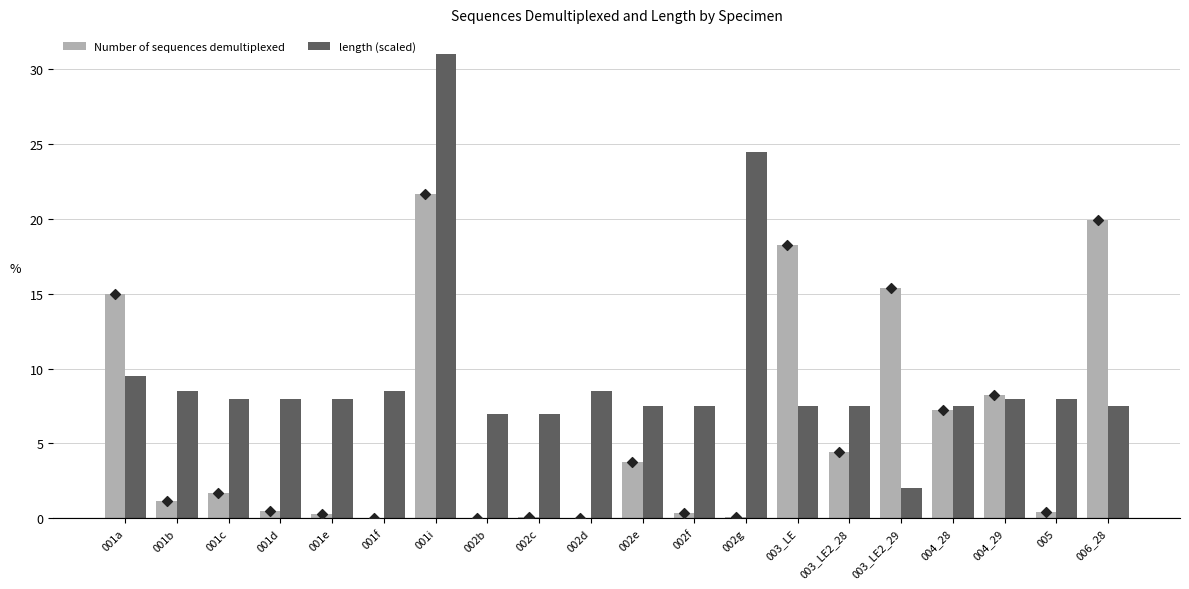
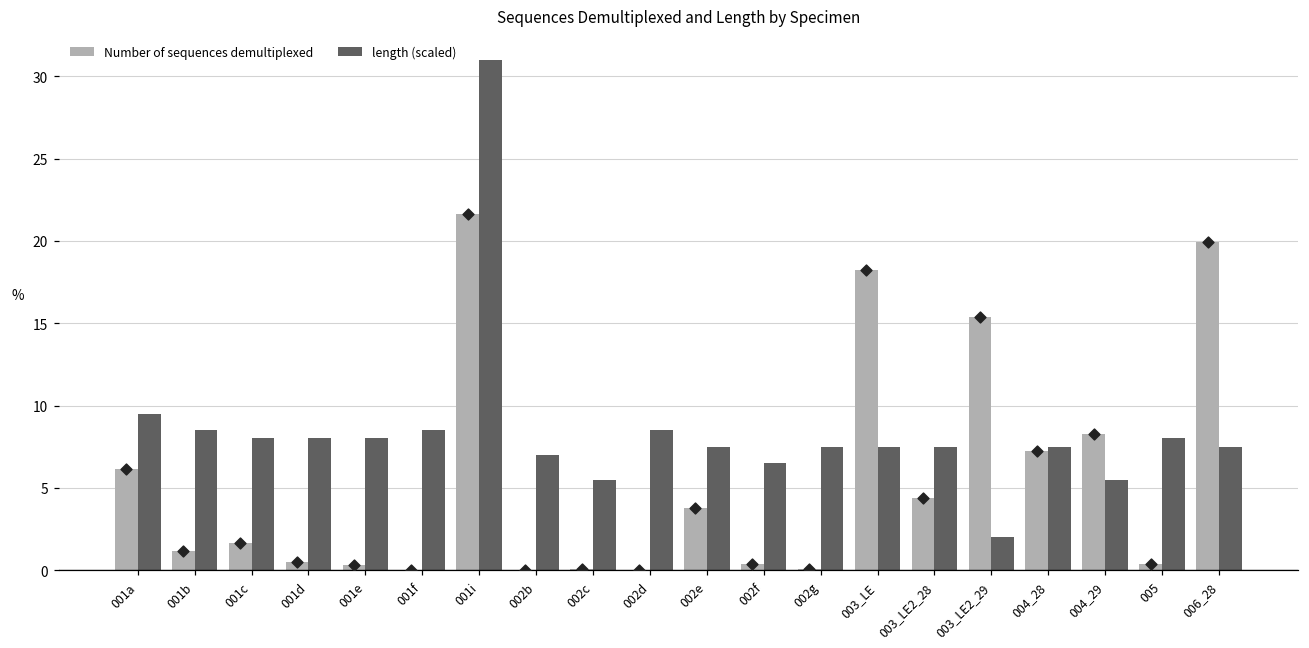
Number of sequences demultiplexed, 001a: 15.0 -> 6.2
length (scaled), 002c: 7.0 -> 5.5
length (scaled), 002f: 7.5 -> 6.5
length (scaled), 002g: 24.5 -> 7.5
length (scaled), 004_29: 8.0 -> 5.5
